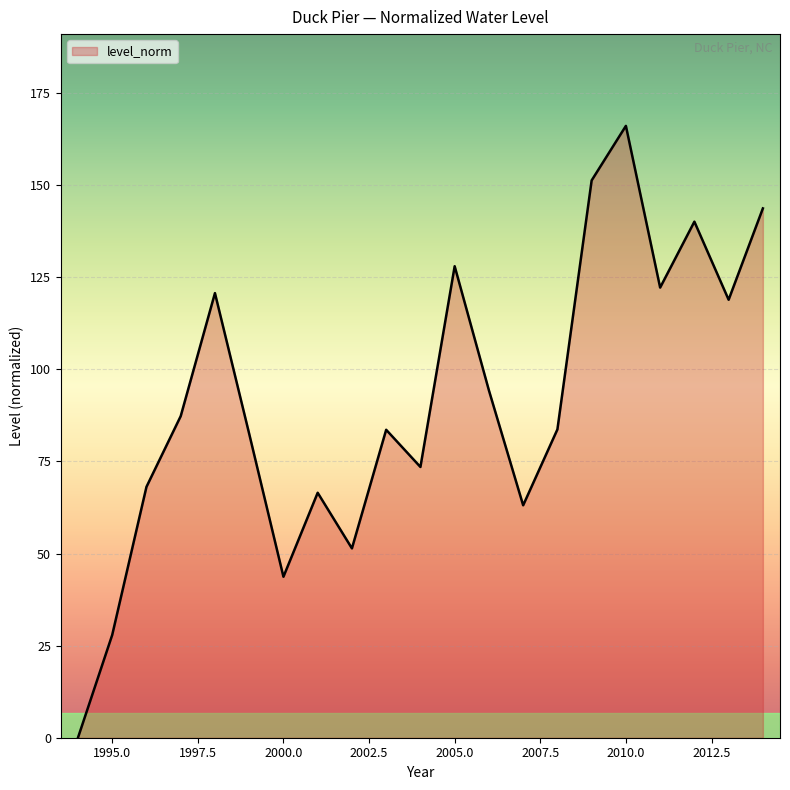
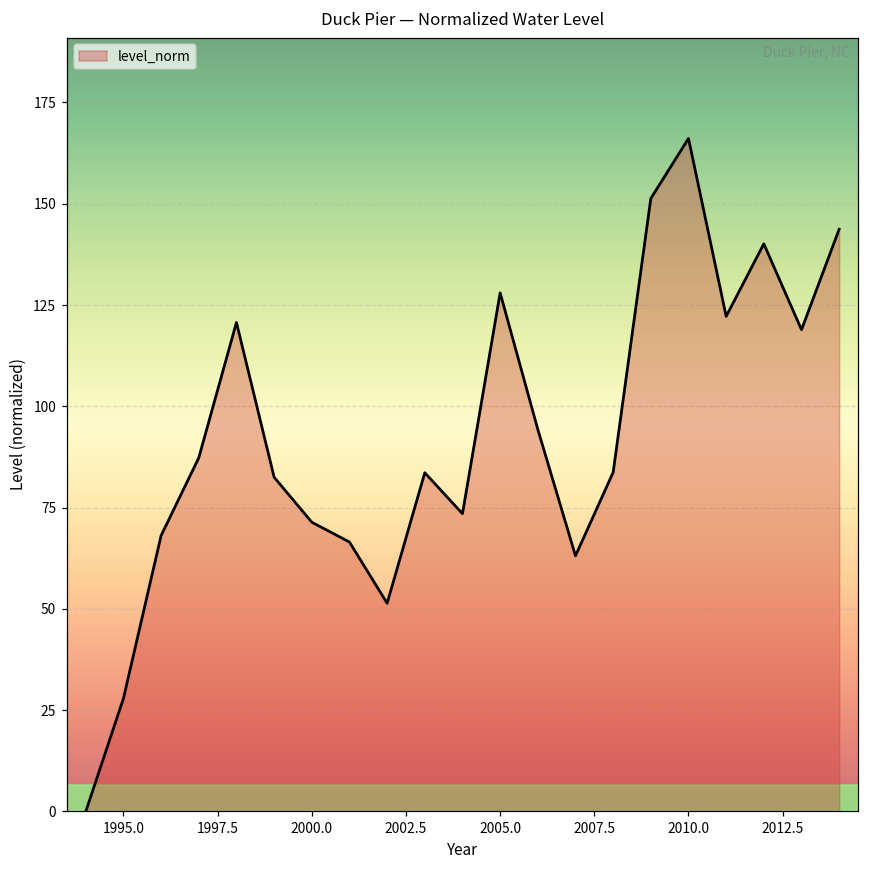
2000.0: 44 -> 71
